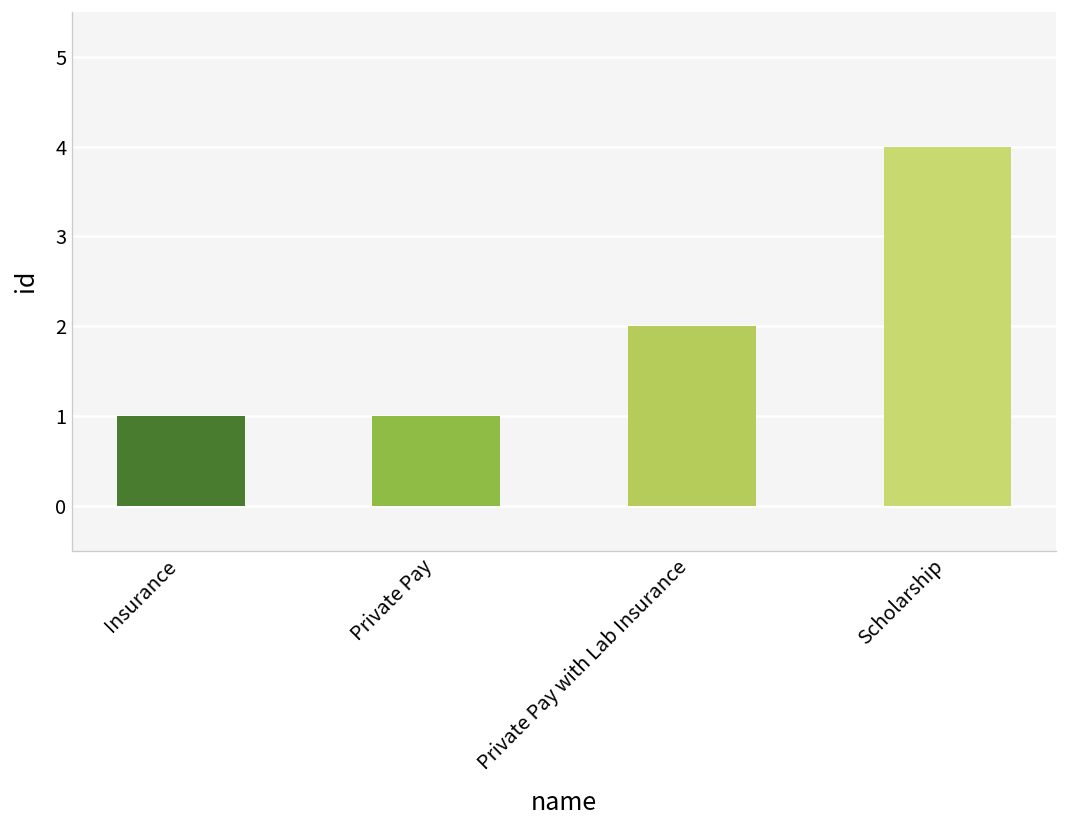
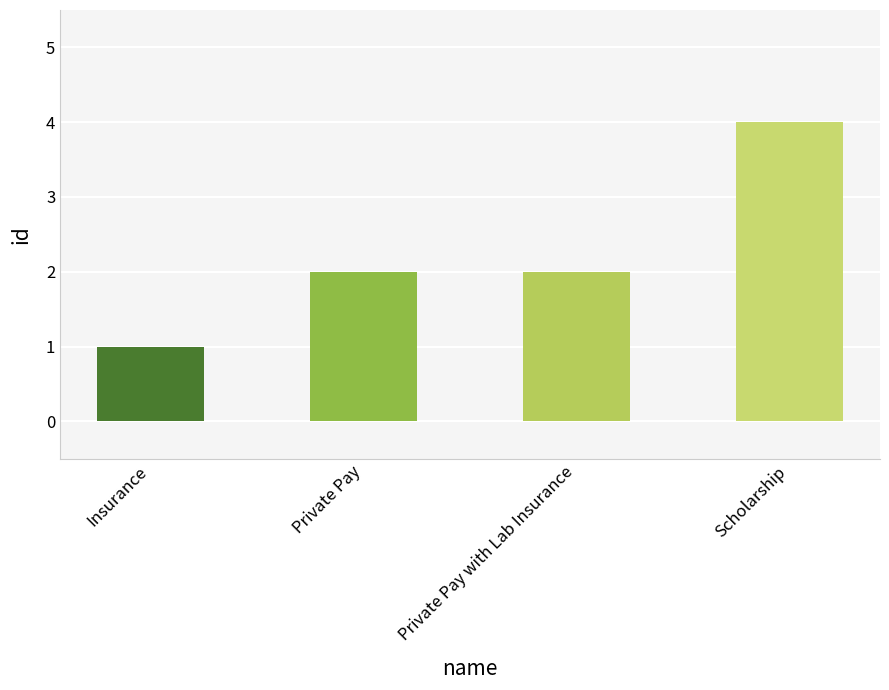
Private Pay: 1 -> 2
